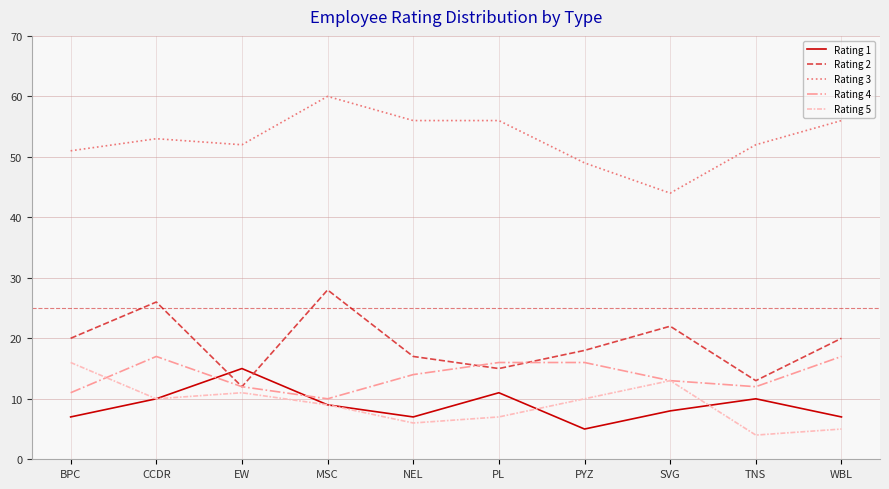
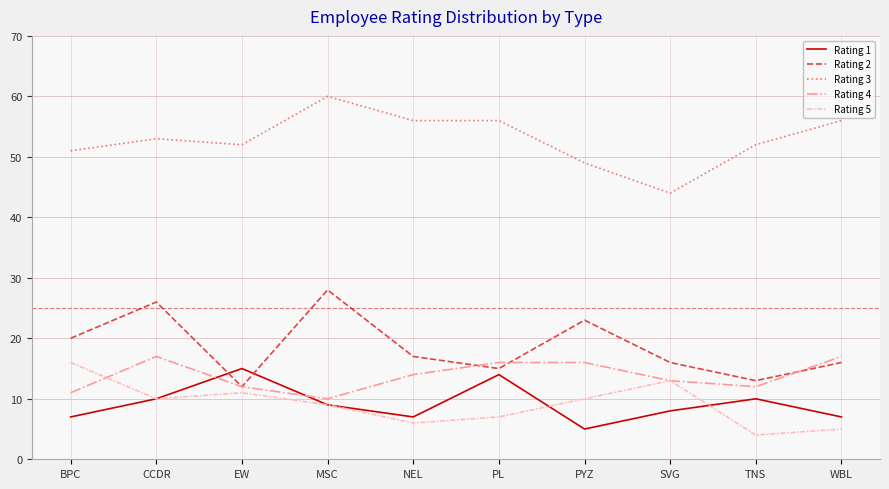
Rating 1, PL: 11 -> 14
Rating 2, PYZ: 18 -> 23
Rating 2, SVG: 22 -> 16
Rating 2, WBL: 20 -> 16
